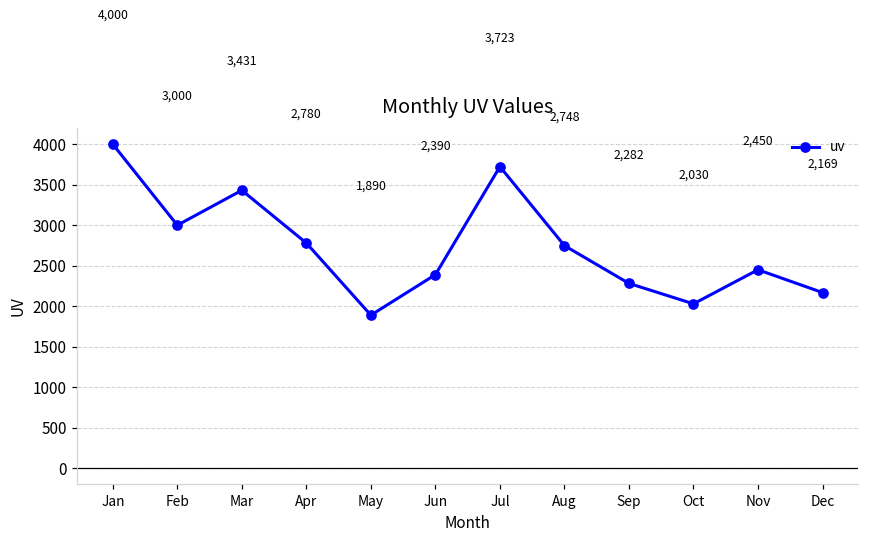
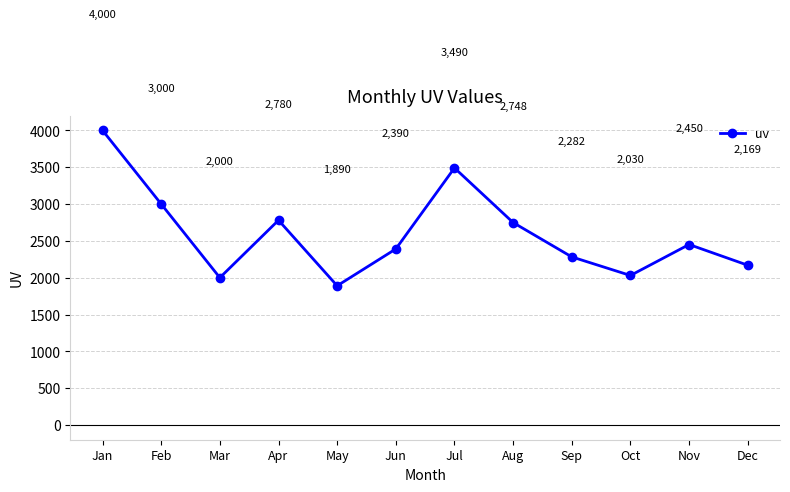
Mar: 3,431 -> 2,000
Jul: 3,723 -> 3,490
